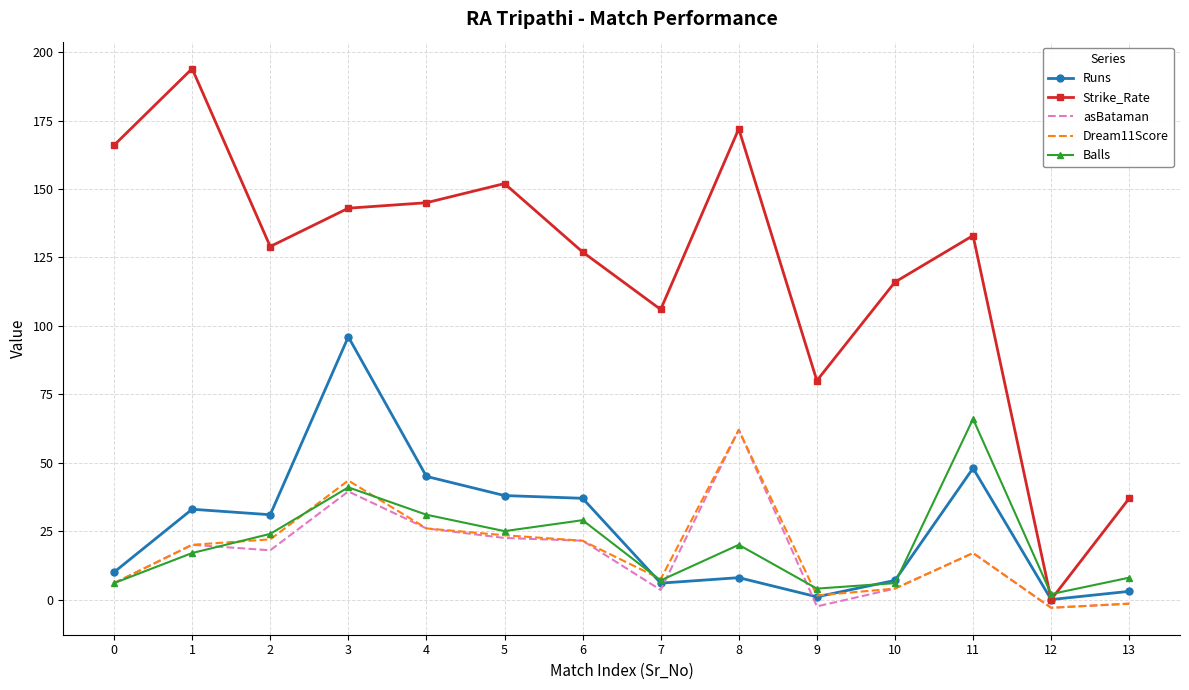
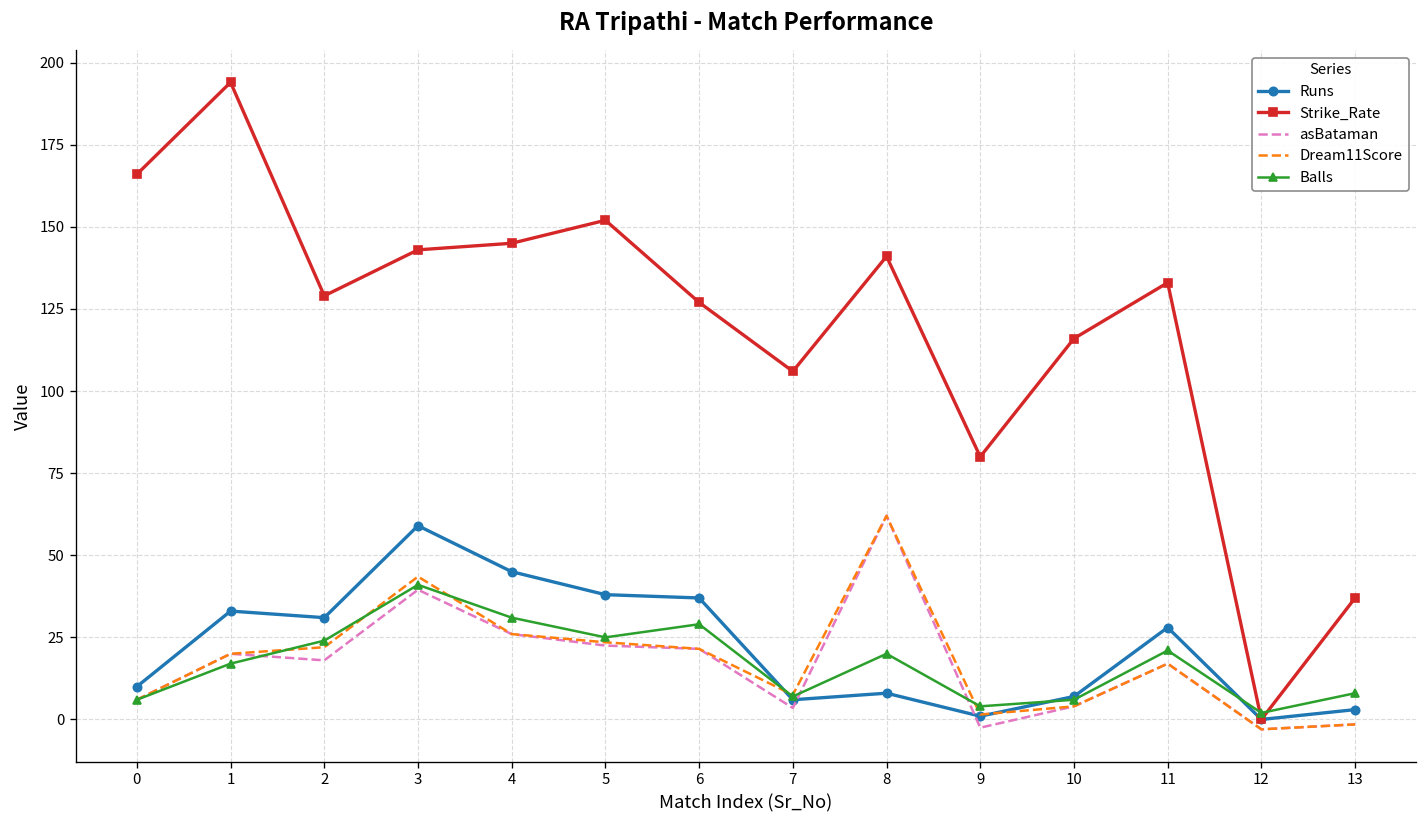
Runs, 3: 96 -> 59
Strike_Rate, 8: 172 -> 141
Runs, 11: 48 -> 28
Balls, 11: 66 -> 21
